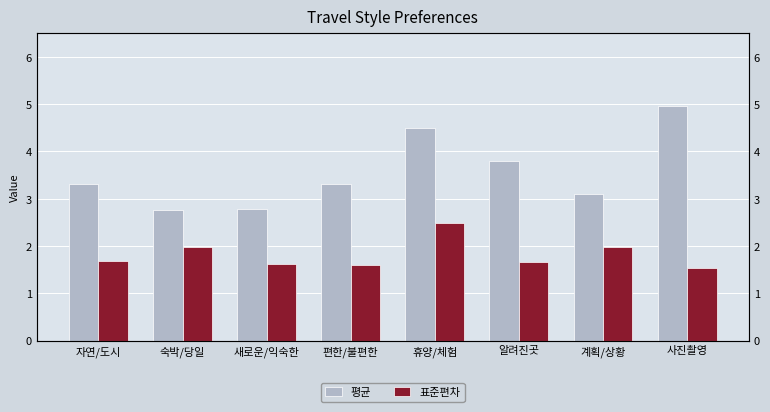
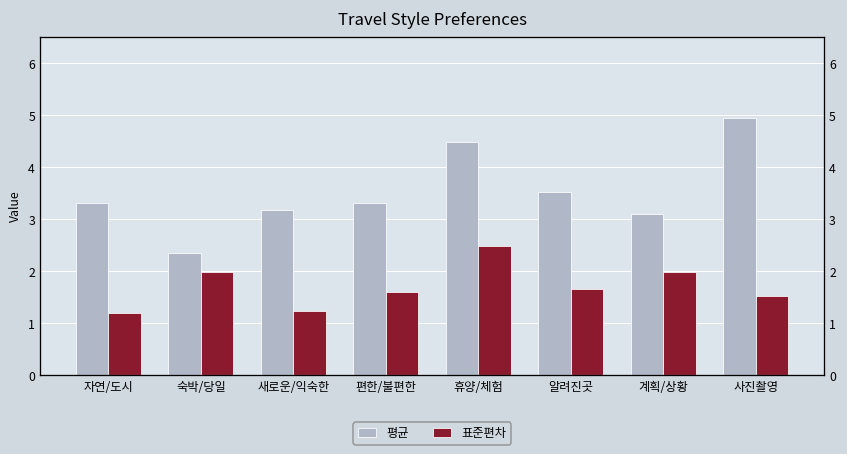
표준편차, 자연/도시: 1.7 -> 1.2
평균, 숙박/당일: 2.8 -> 2.3
평균, 새로운/익숙한: 2.8 -> 3.2
표준편차, 새로운/익숙한: 1.6 -> 1.2
평균, 알려진곳: 3.8 -> 3.5
